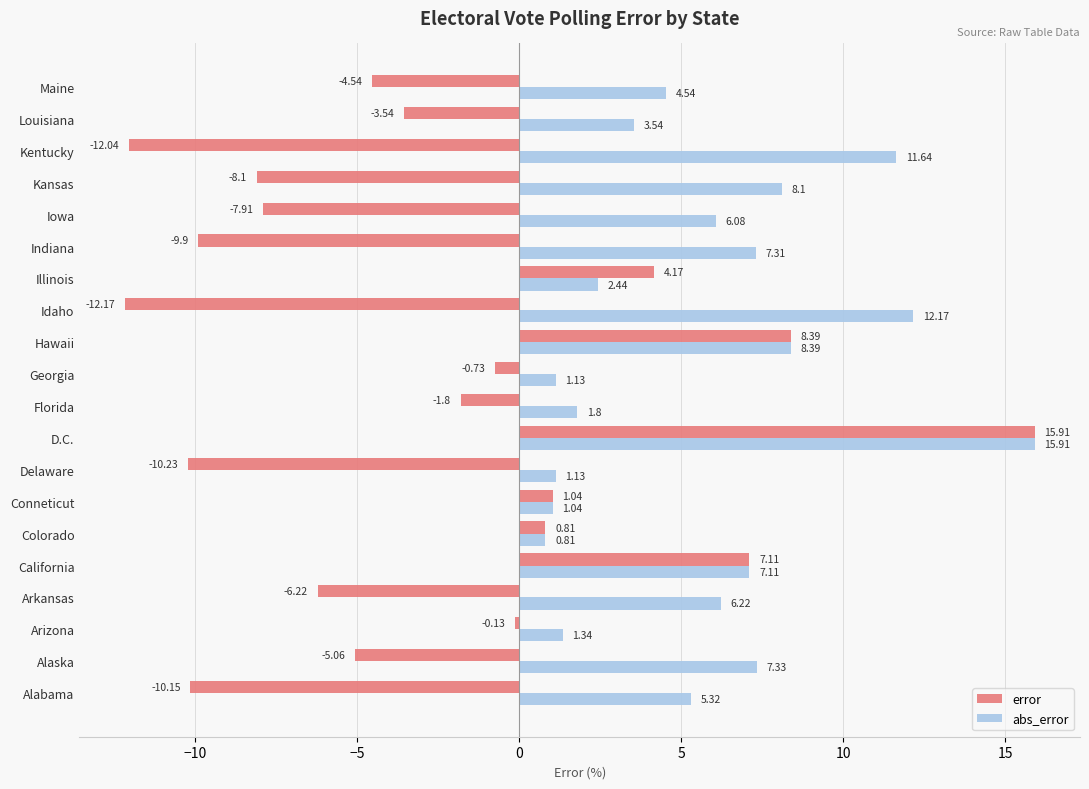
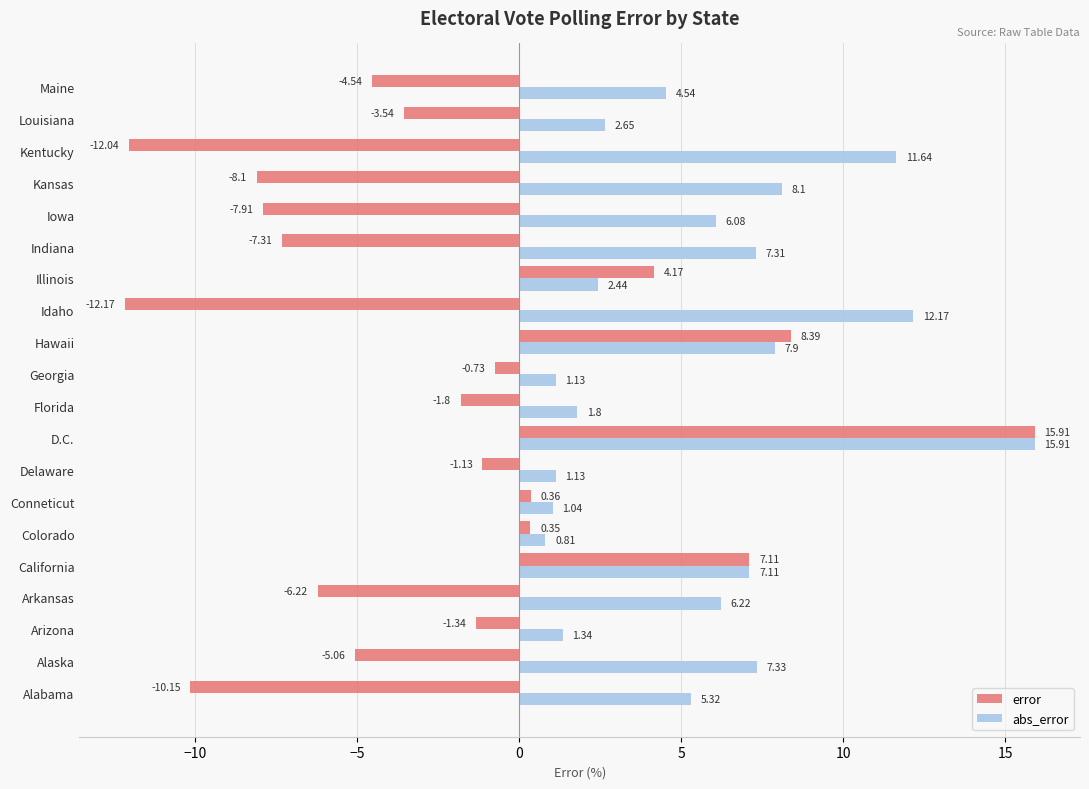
abs_error, Louisiana: 3.54 -> 2.65
error, Indiana: -9.9 -> -7.31
abs_error, Hawaii: 8.39 -> 7.9
error, Delaware: -10.23 -> -1.13
error, Conneticut: 1.04 -> 0.36
error, Colorado: 0.81 -> 0.35
error, Arizona: -0.13 -> -1.34
